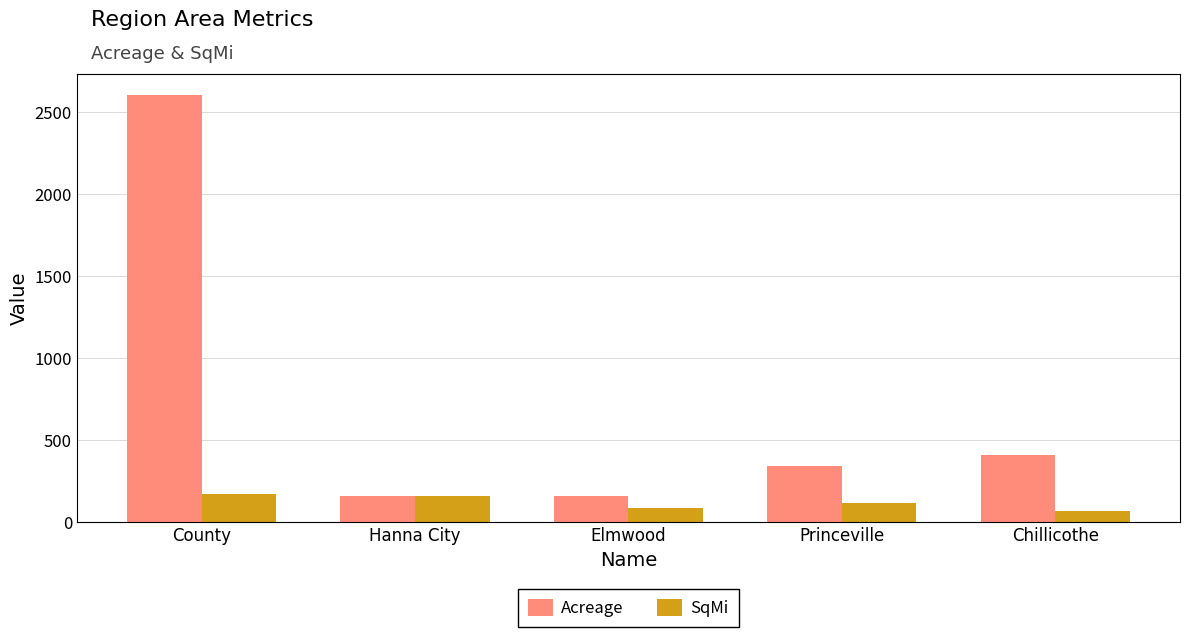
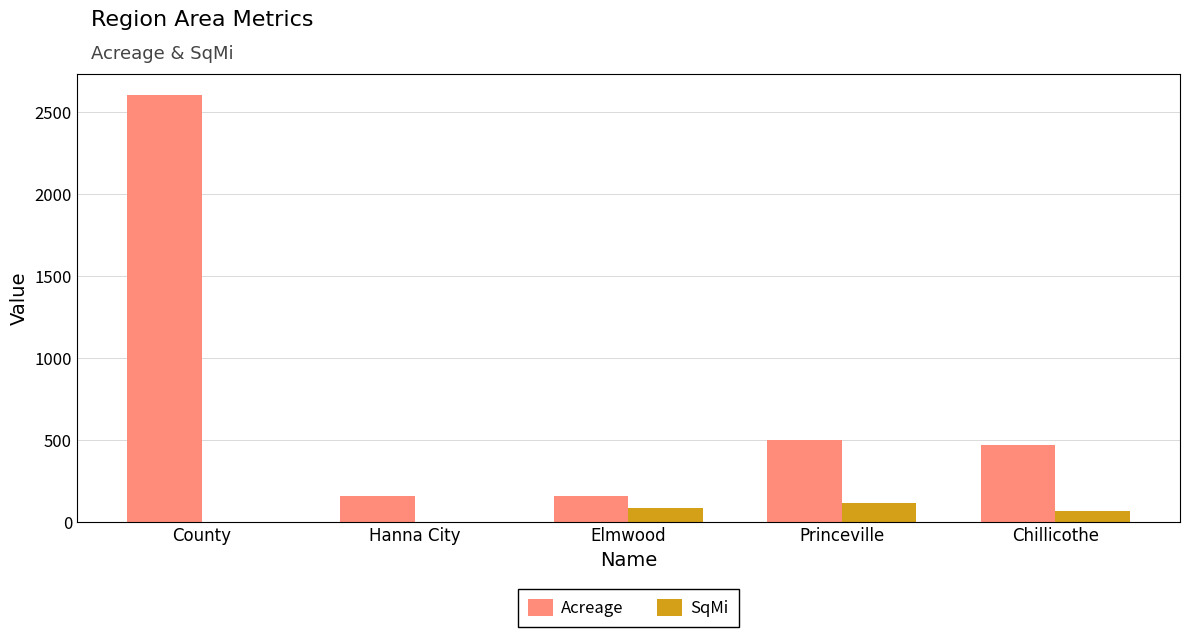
SqMi, County: 170 -> 0
SqMi, Hanna City: 160 -> 0
Acreage, Princeville: 340 -> 500
Acreage, Chillicothe: 410 -> 470
